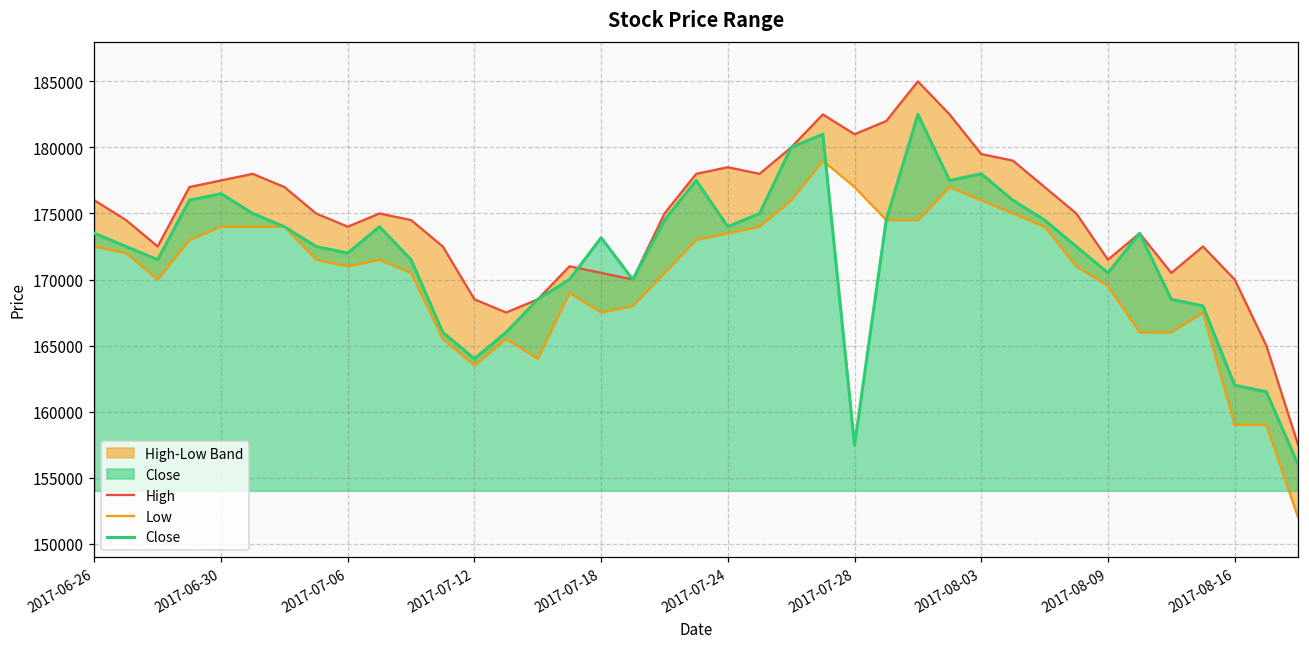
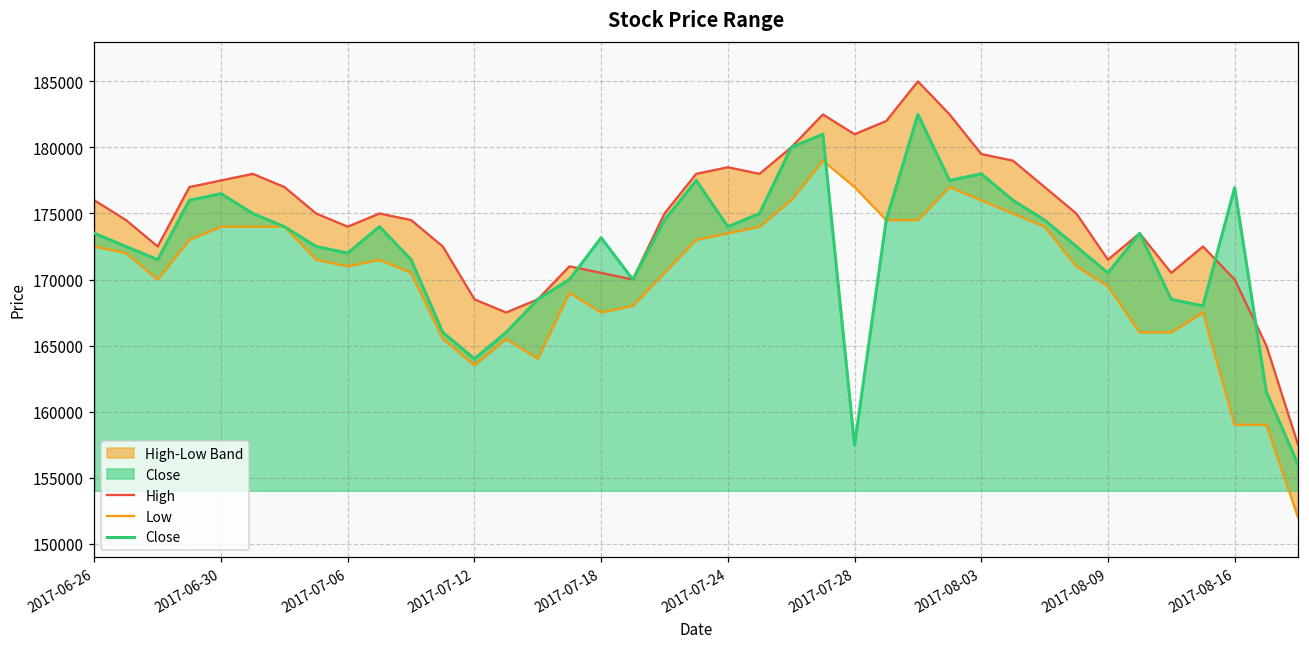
Close, 2017-08-16: 162000 -> 177000
